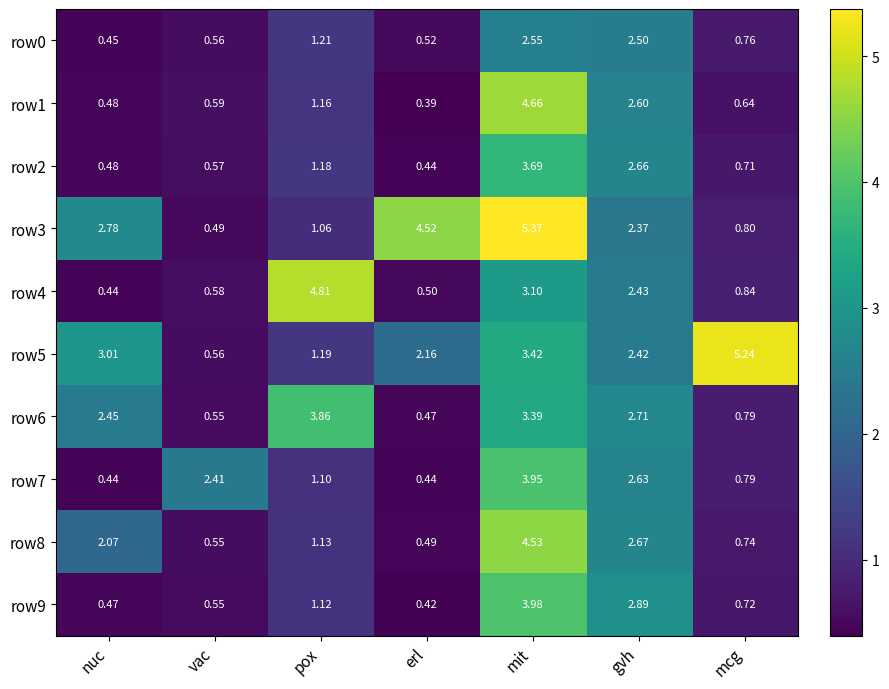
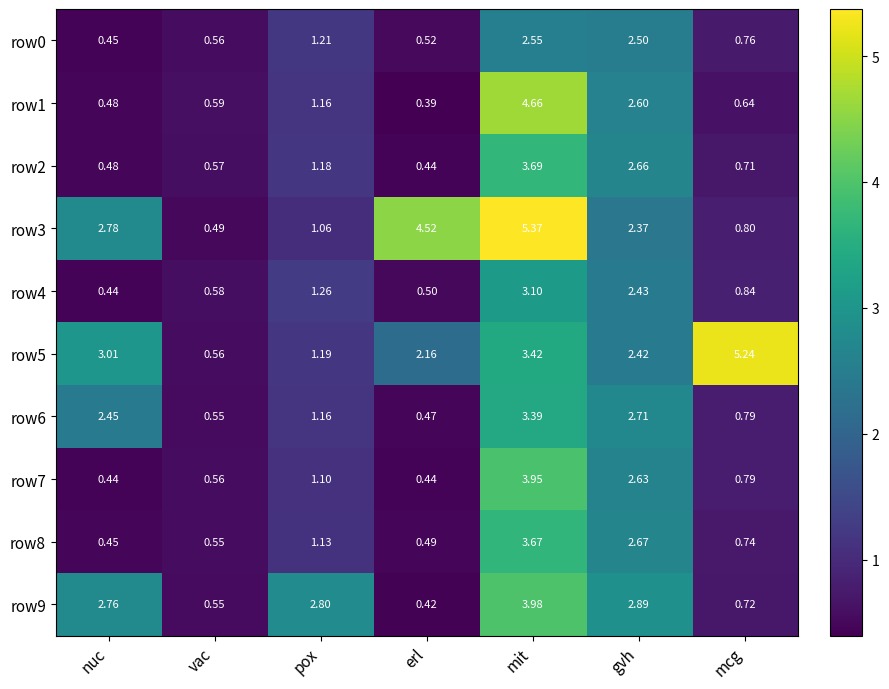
row4, pox: 4.81 -> 1.26
row6, pox: 3.86 -> 1.16
row7, vac: 2.41 -> 0.56
row8, nuc: 2.07 -> 0.45
row8, mit: 4.53 -> 3.67
row9, nuc: 0.47 -> 2.76
row9, pox: 1.12 -> 2.80
